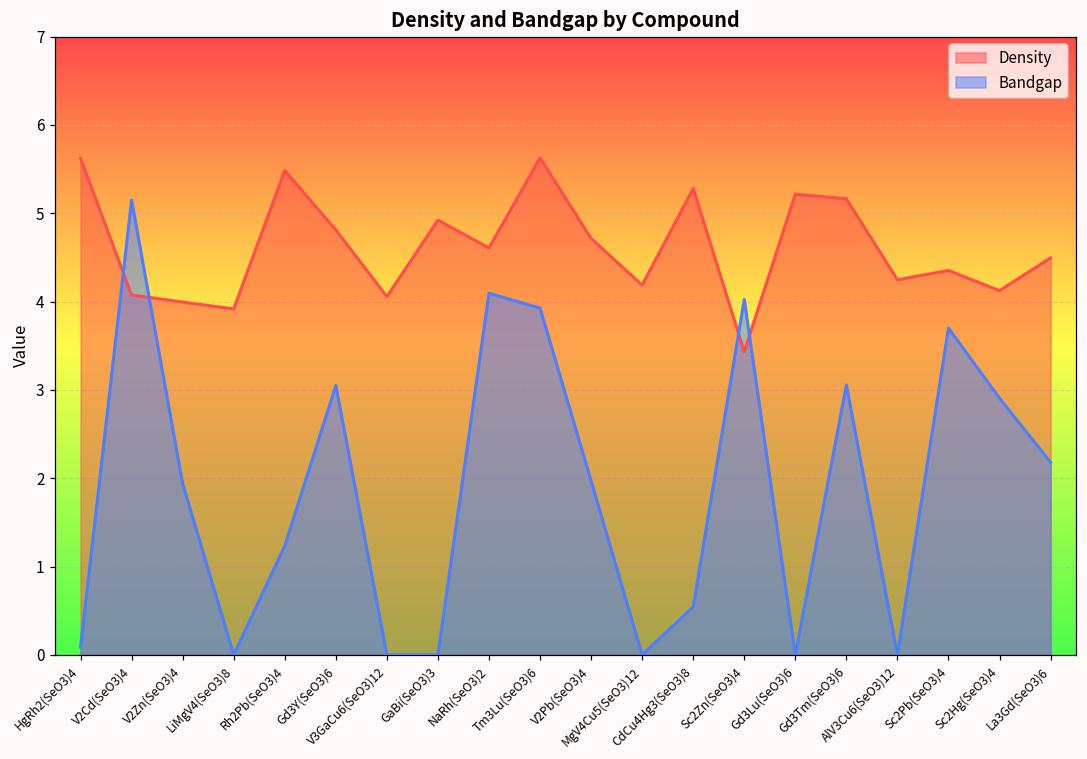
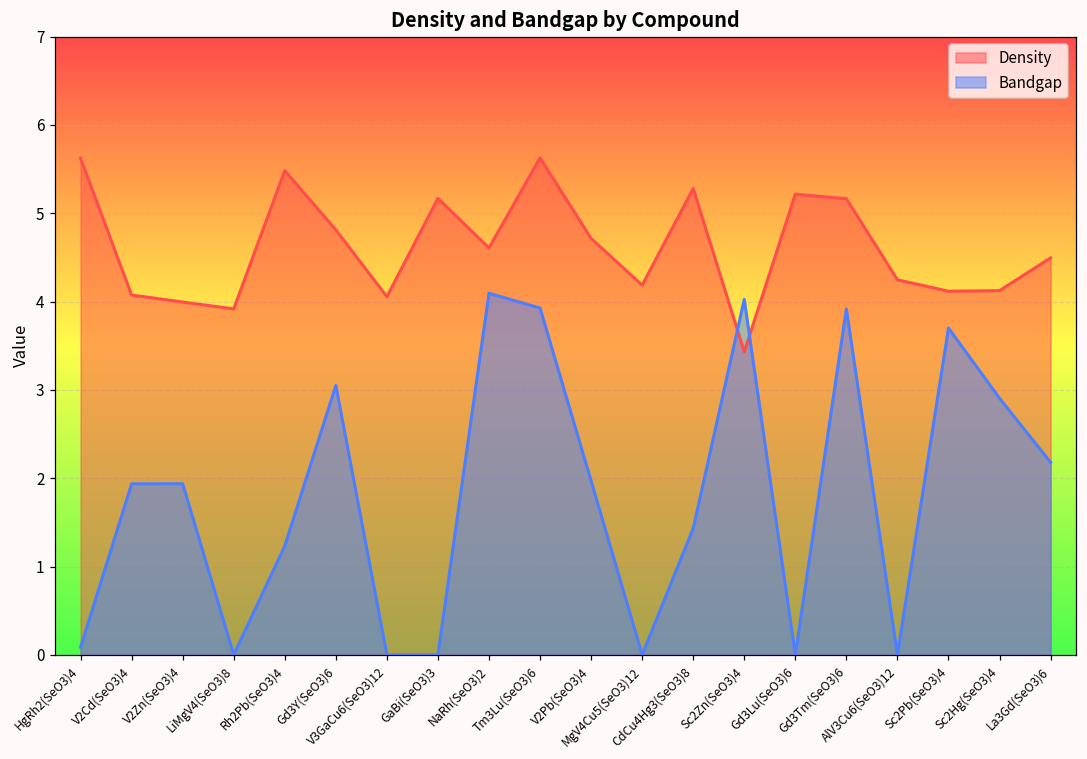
Bandgap, V2Cd(SeO3)4: 5.1 -> 1.9
Density, GaBi(SeO3)3: 4.9 -> 5.2
Bandgap, CdCu4Hg3(SeO3)8: 0.5 -> 1.4
Bandgap, Gd3Tm(SeO3)6: 3.1 -> 3.9
Density, Sc2Pb(SeO3)4: 4.4 -> 4.1
